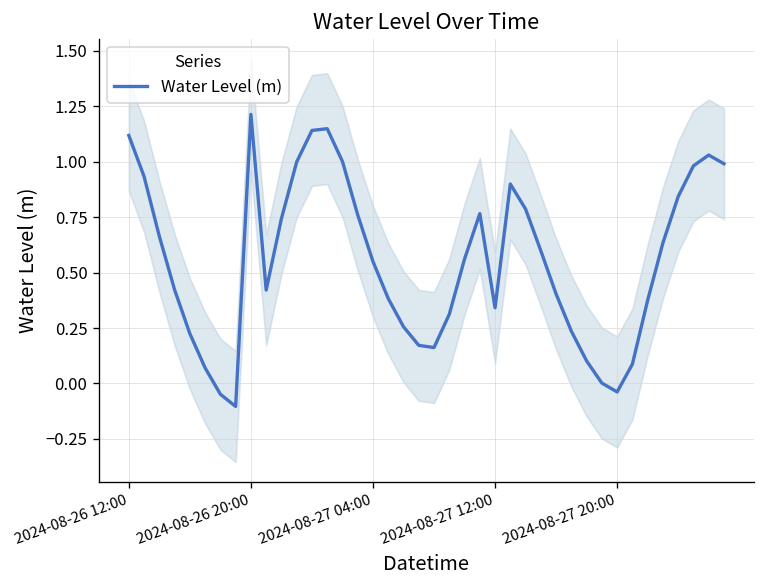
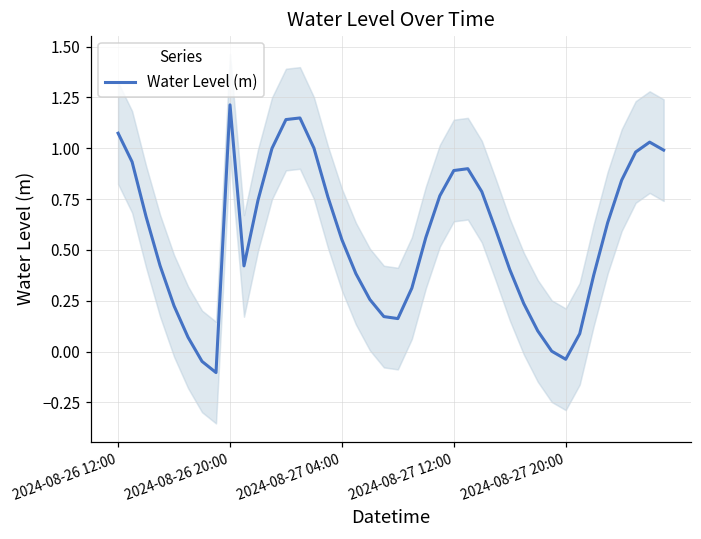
Water Level (m), 2024-08-26 12:00: 1.12 -> 1.07
Water Level (m), 2024-08-27 12:00: 0.34 -> 0.89
